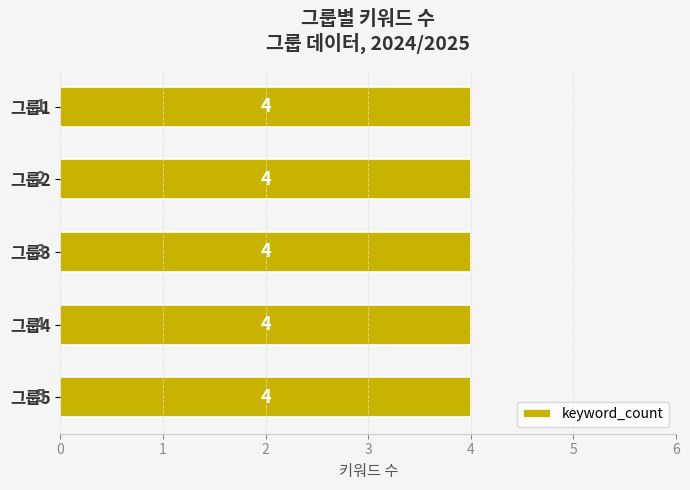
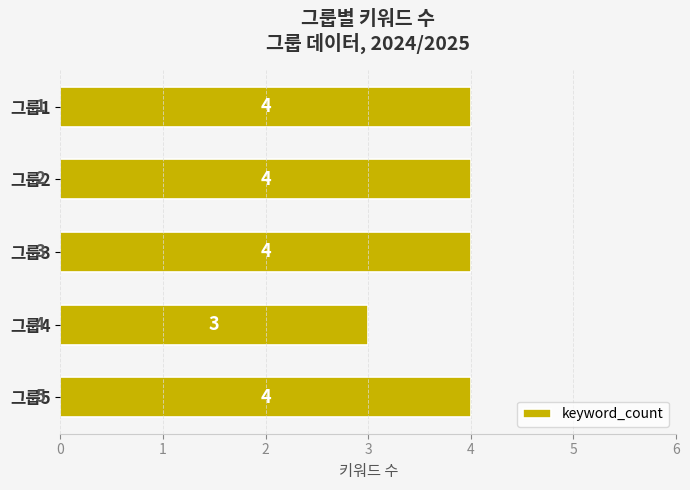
그룹4: 4 -> 3
